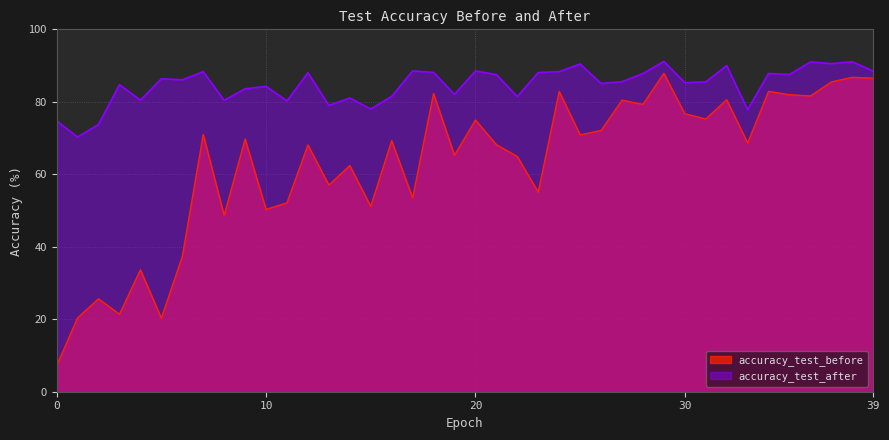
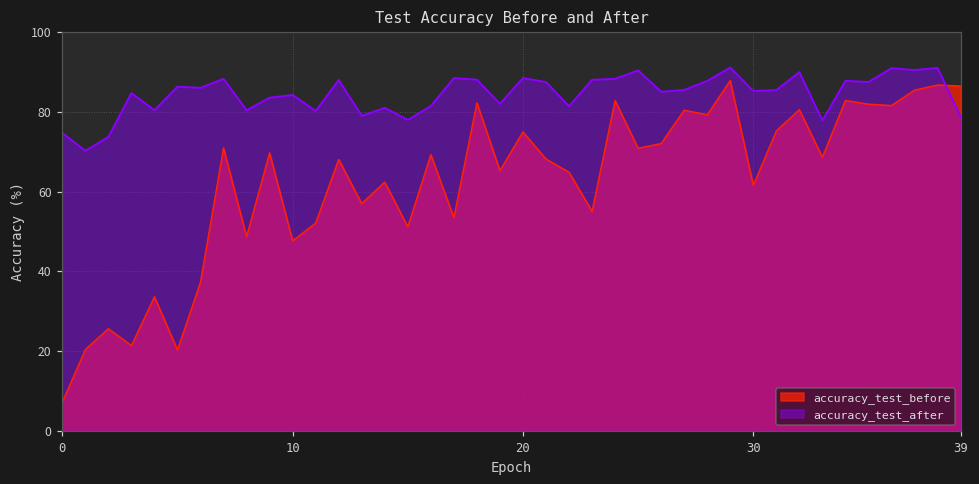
accuracy_test_before, 10: 50 -> 48
accuracy_test_before, 30: 77 -> 62
accuracy_test_after, 39: 88 -> 79
